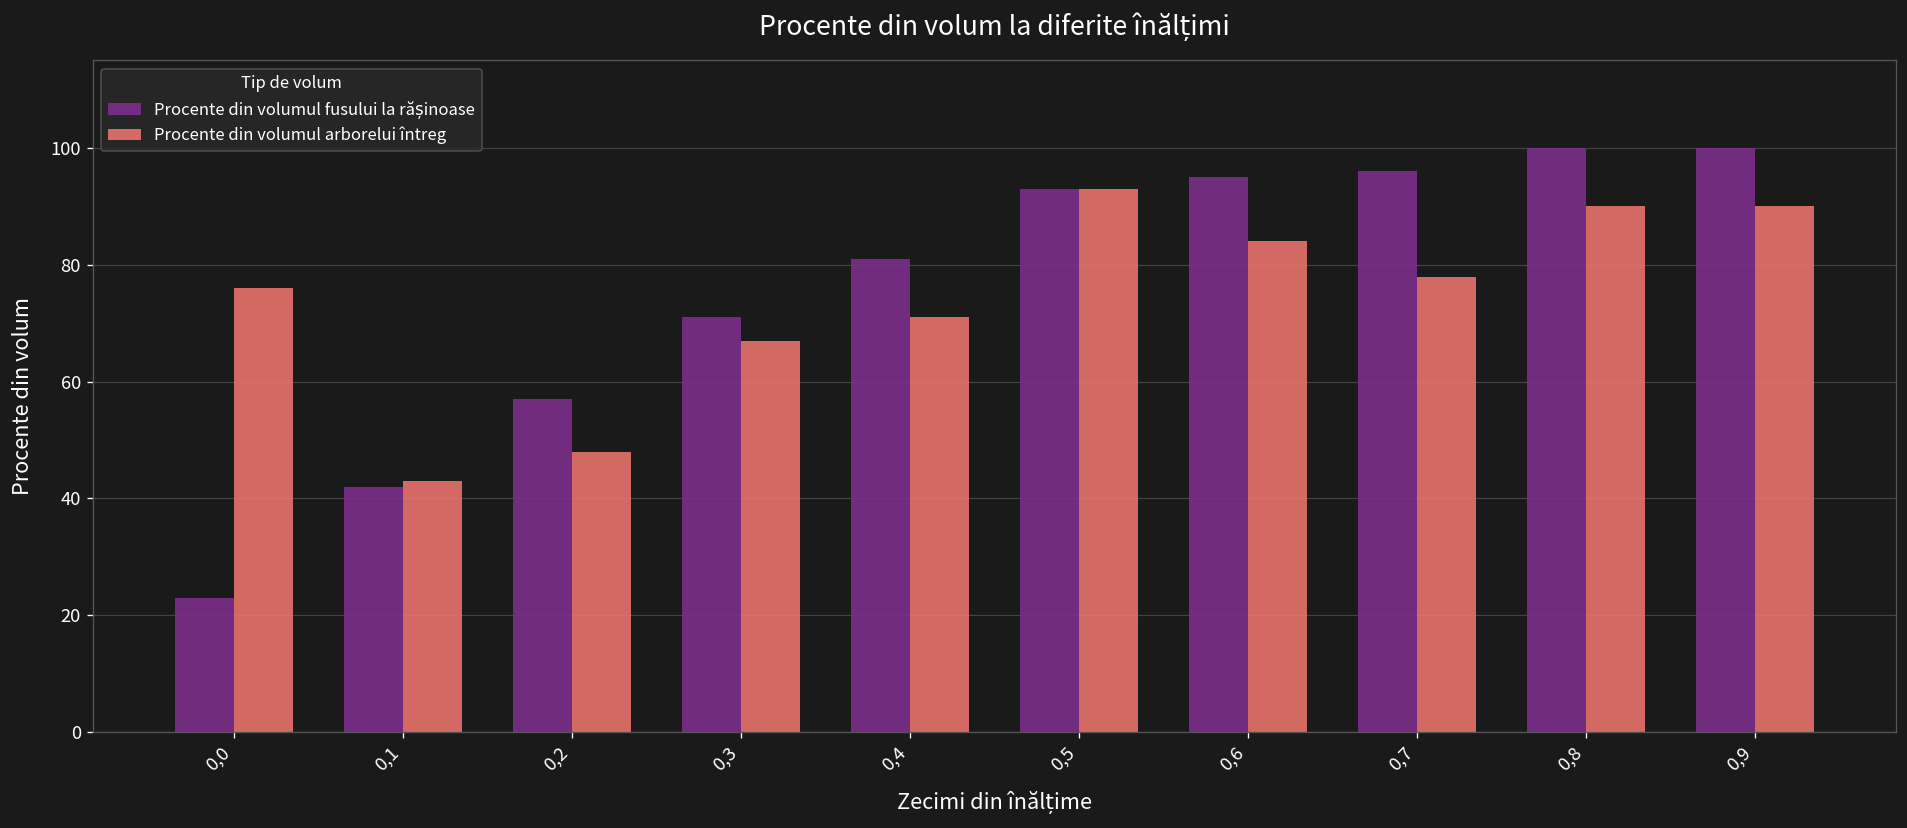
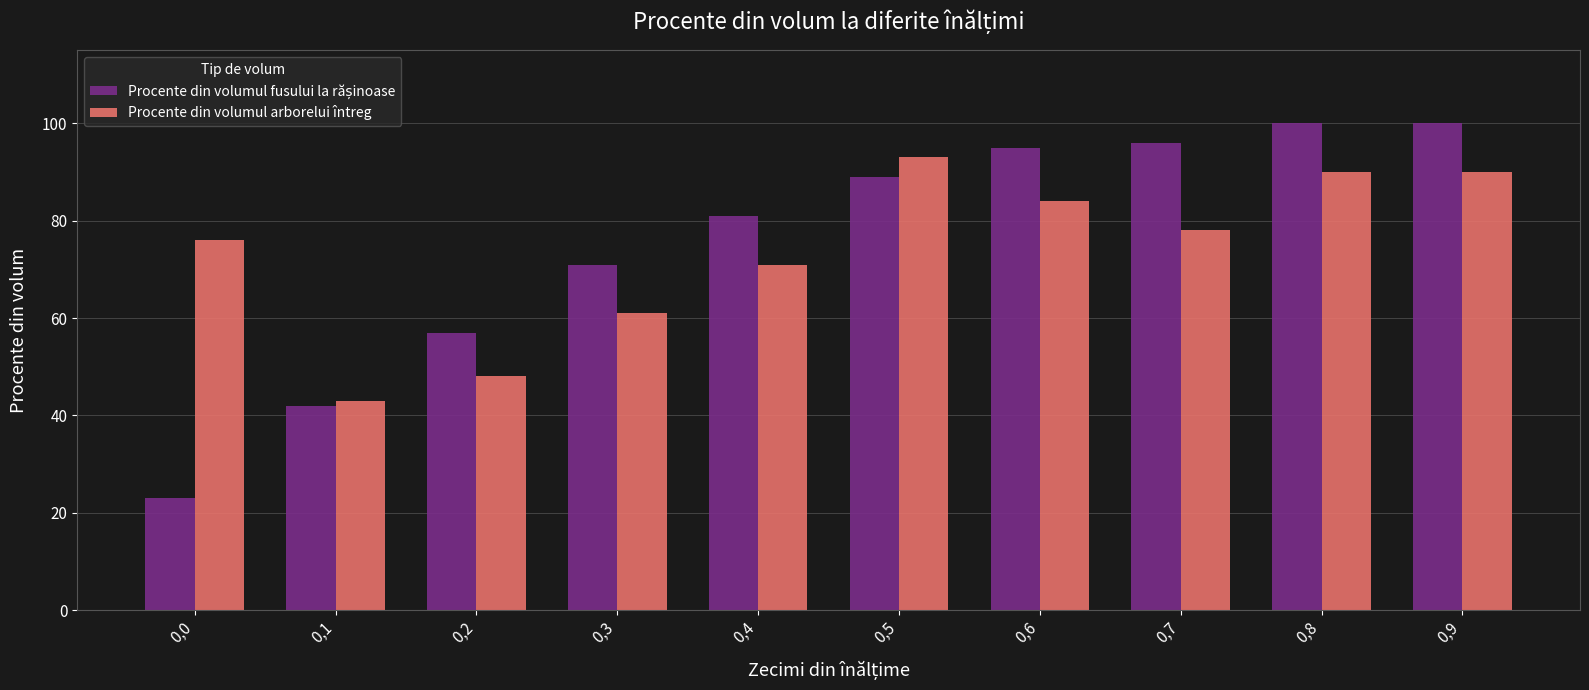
Procente din volumul arborelui întreg, 0,3: 67 -> 61
Procente din volumul fusului la rășinoase, 0,5: 93 -> 89
